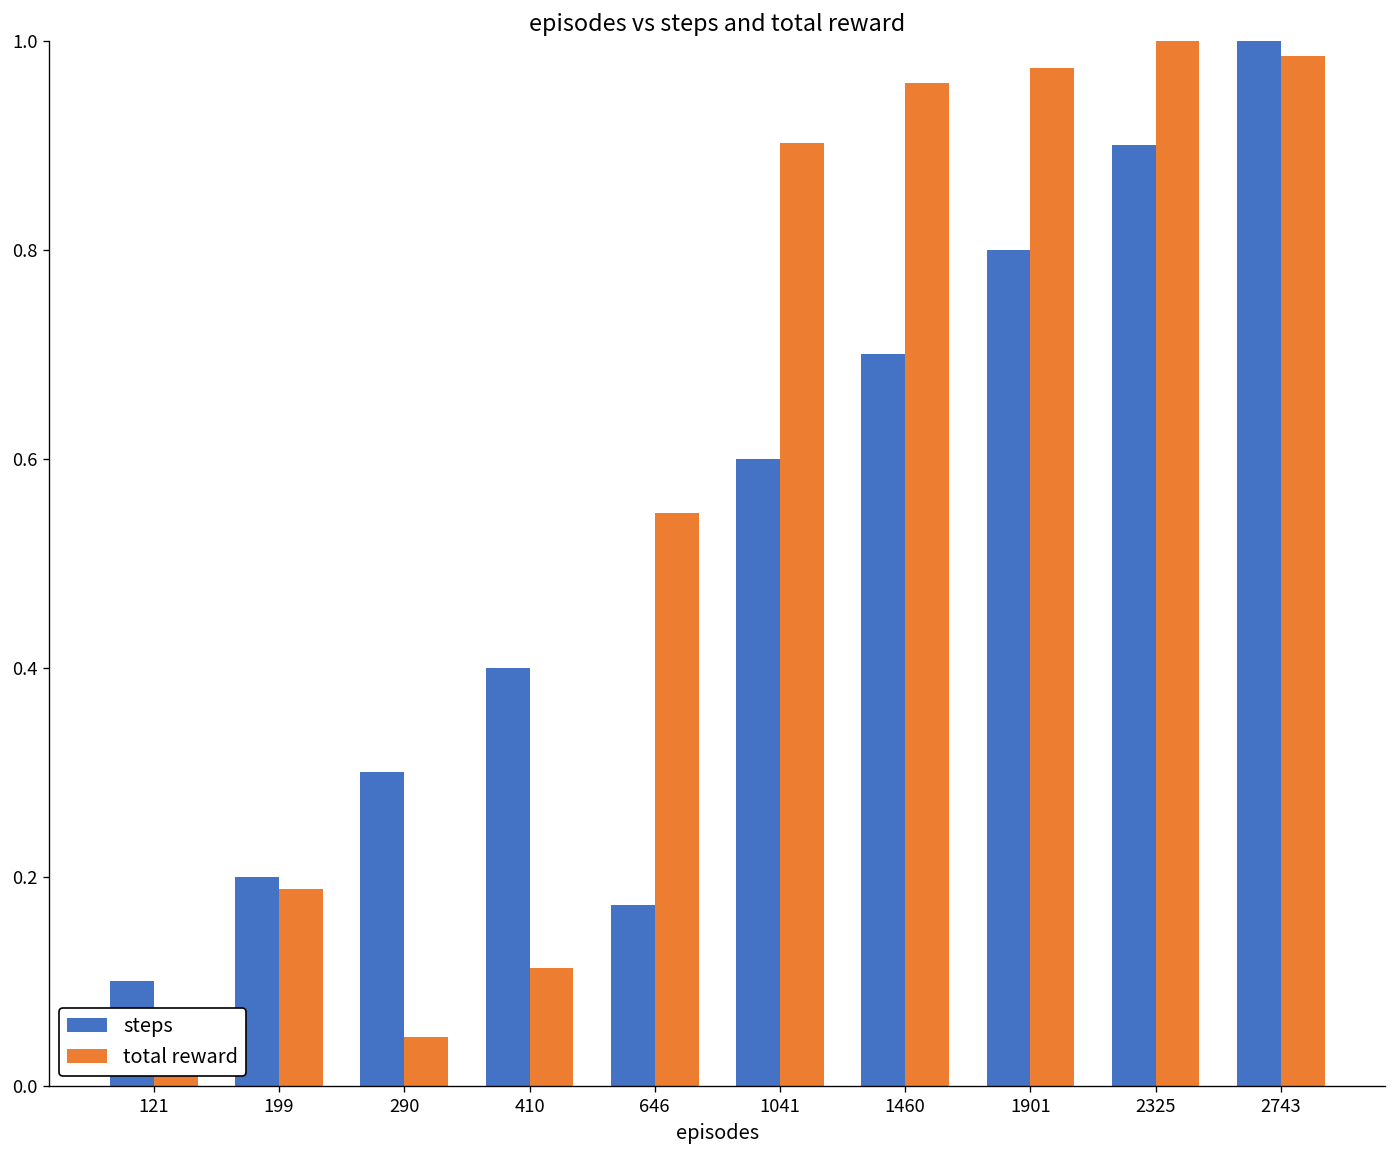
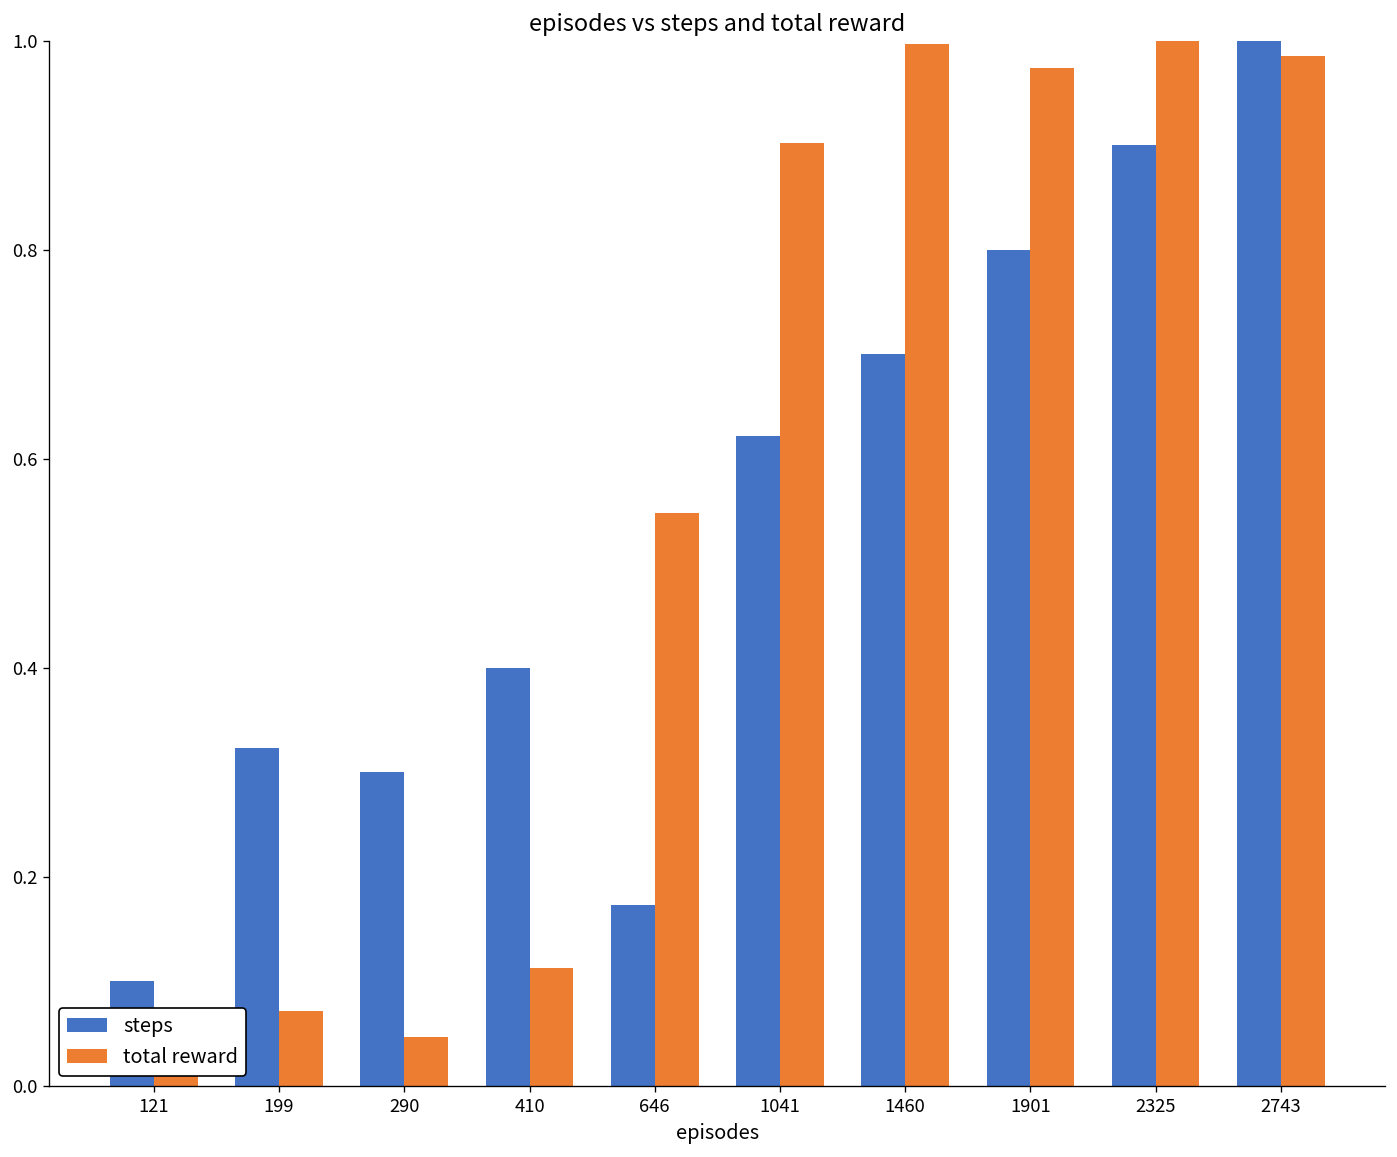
steps, 199: 0.20 -> 0.32
total reward, 199: 0.19 -> 0.07
steps, 1041: 0.60 -> 0.62
total reward, 1460: 0.96 -> 1.00
